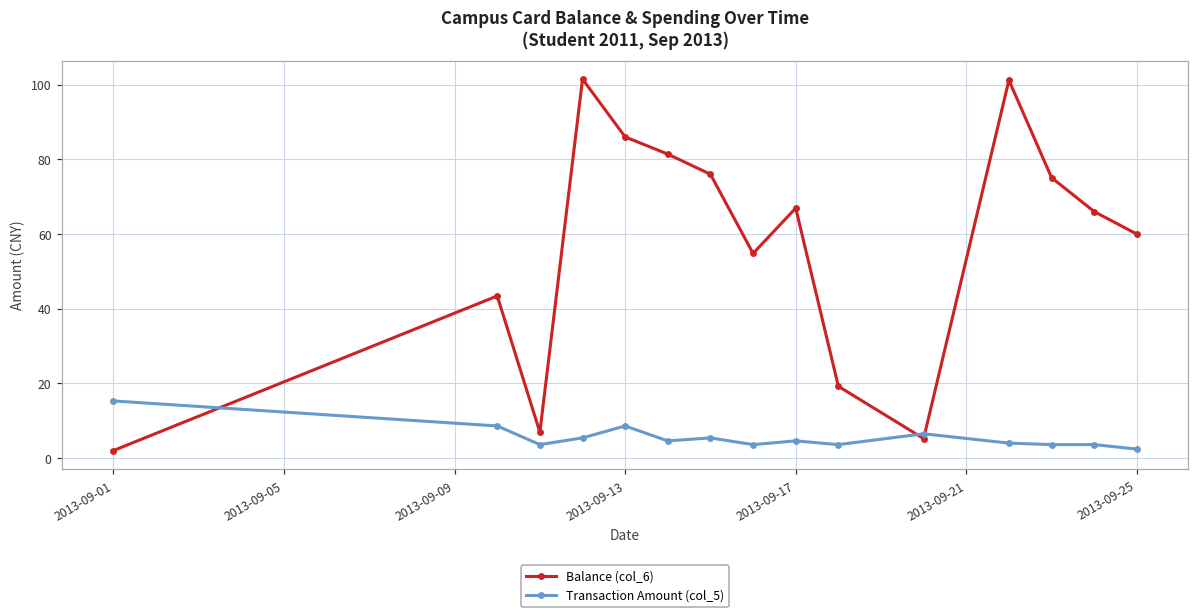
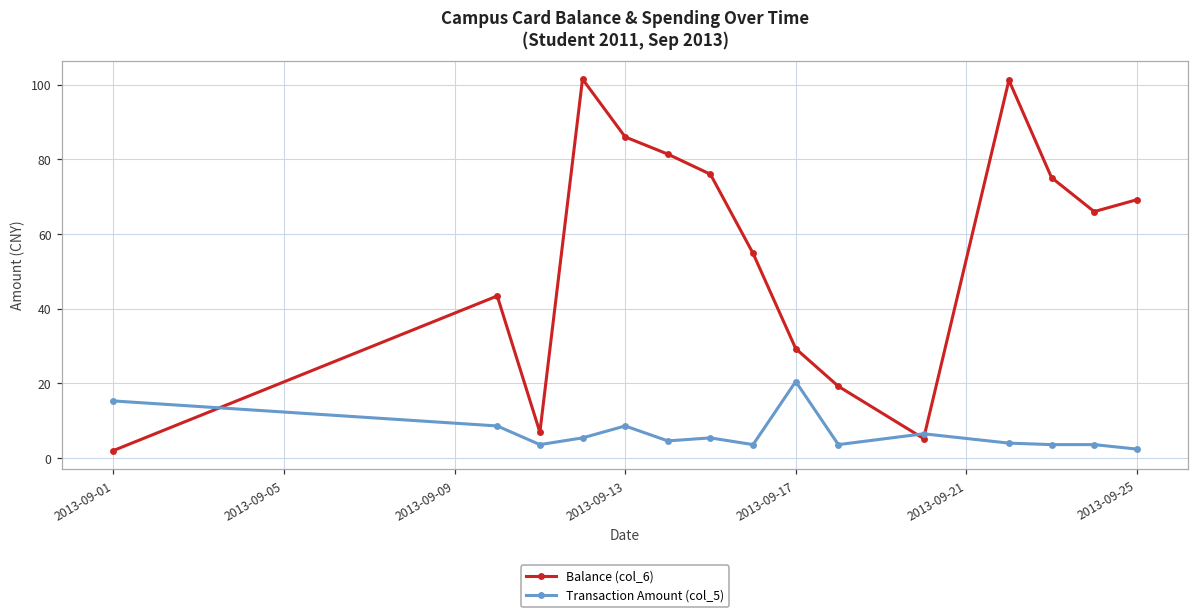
Balance (col_6), 2013-09-17: 67 -> 29
Transaction Amount (col_5), 2013-09-17: 5 -> 21
Balance (col_6), 2013-09-25: 60 -> 69
